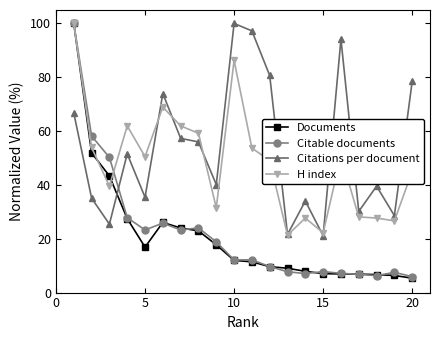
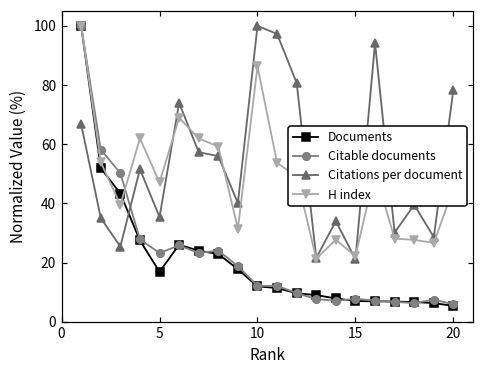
H index, 5: 51 -> 47
